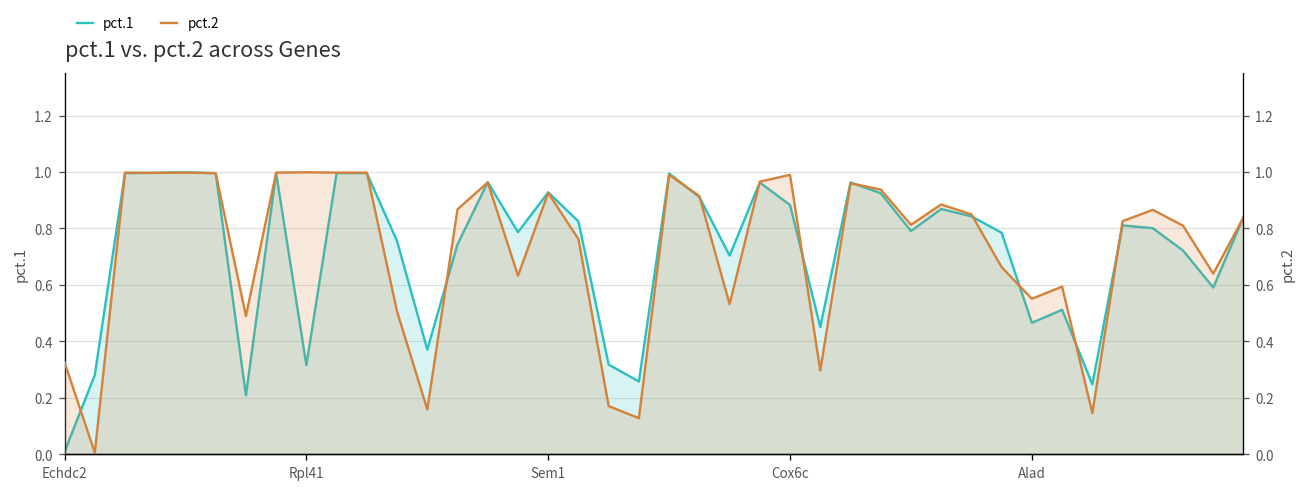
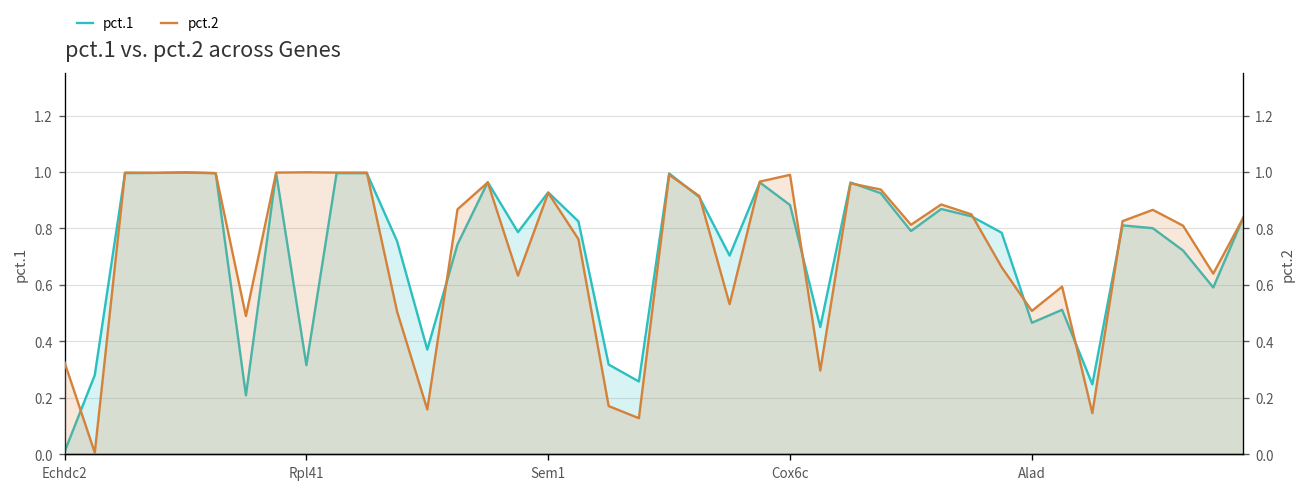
pct.2, Alad: 0.55 -> 0.51
